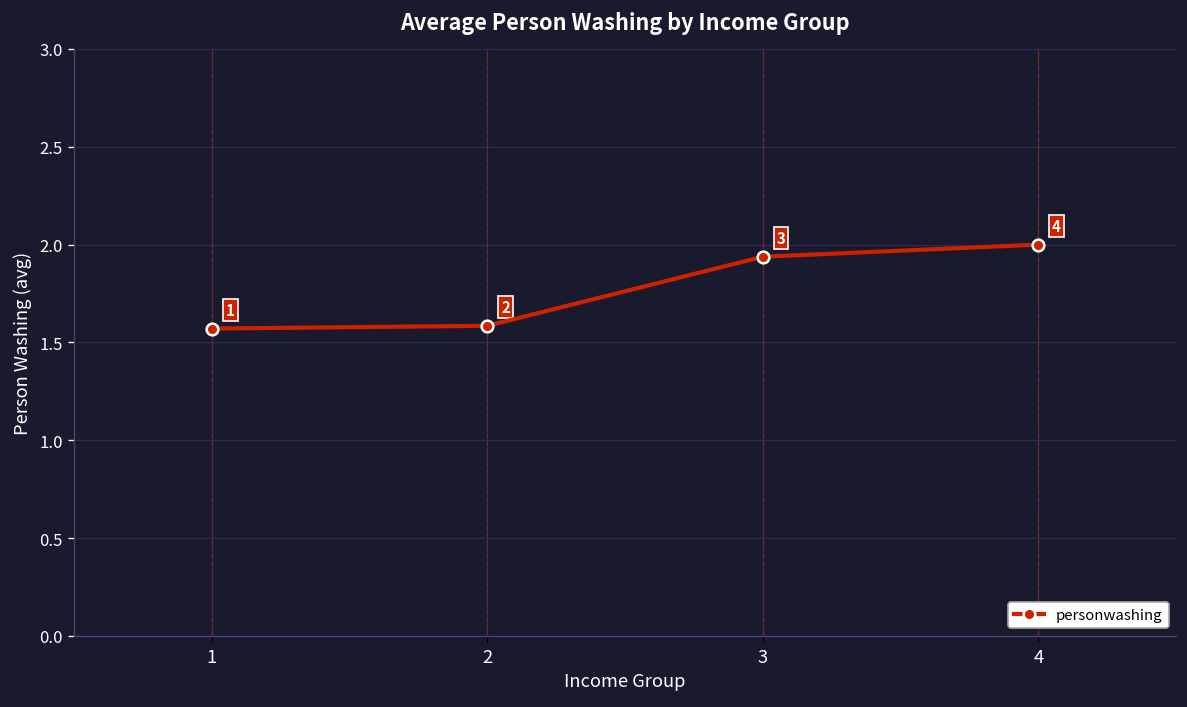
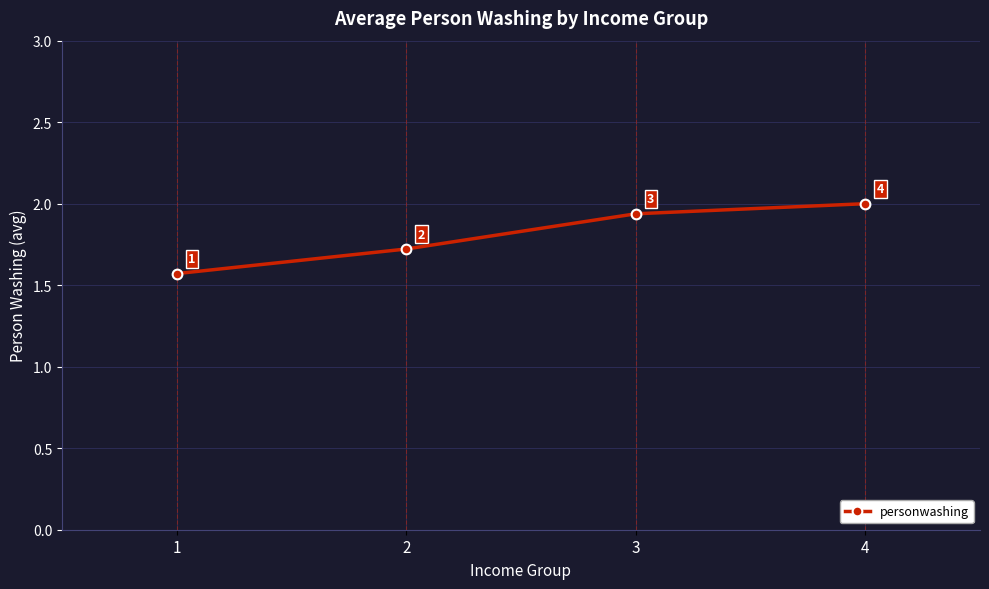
2: 1.59 -> 1.72
